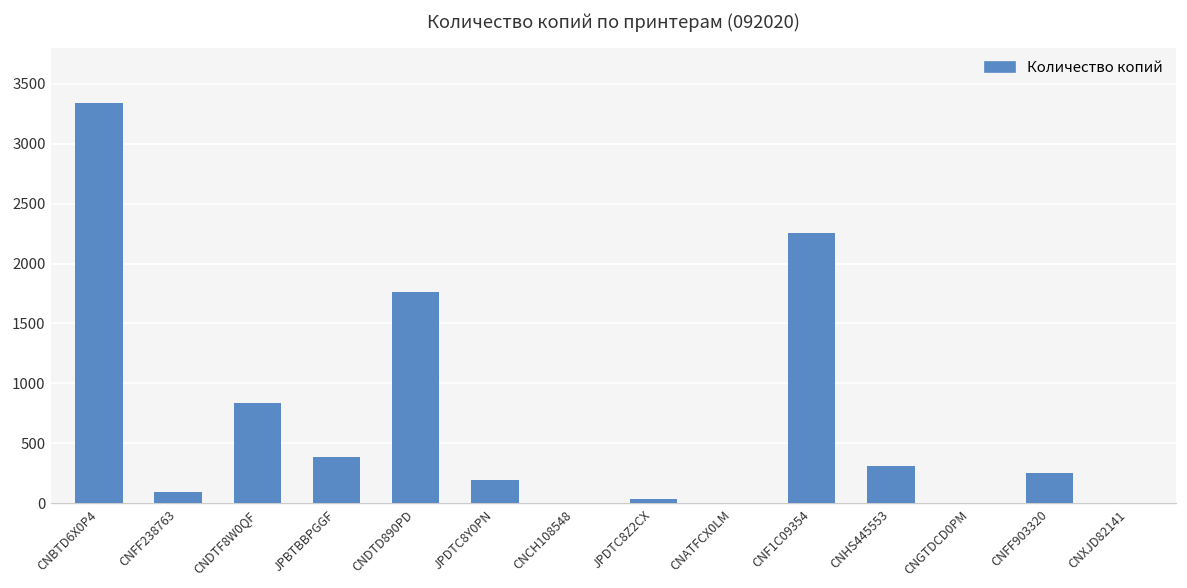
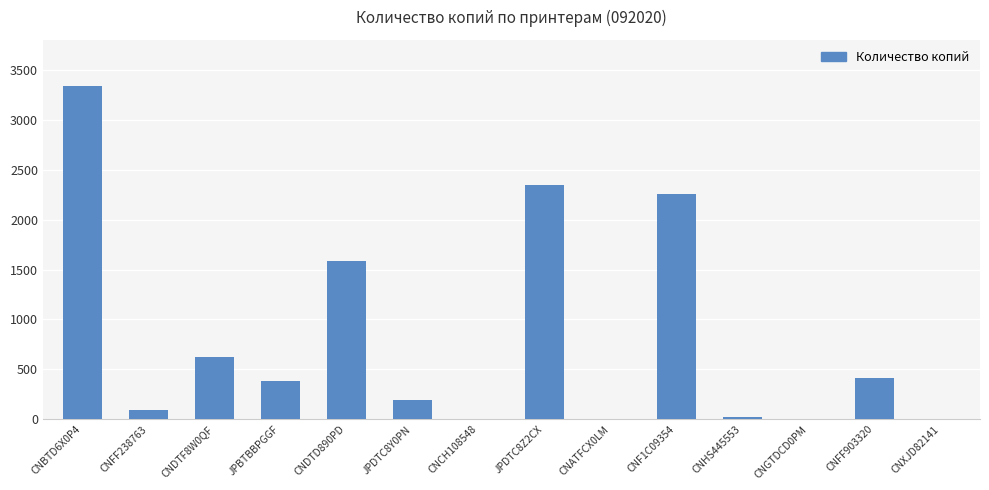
CNDTF8W0QF: 800 -> 600
CNDTD890PD: 1800 -> 1600
JPDTC8Z2CX: 0 -> 2300
CNHS445553: 300 -> 0
CNFF903320: 200 -> 400
